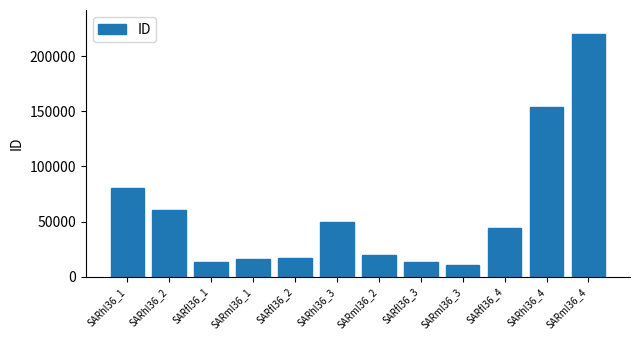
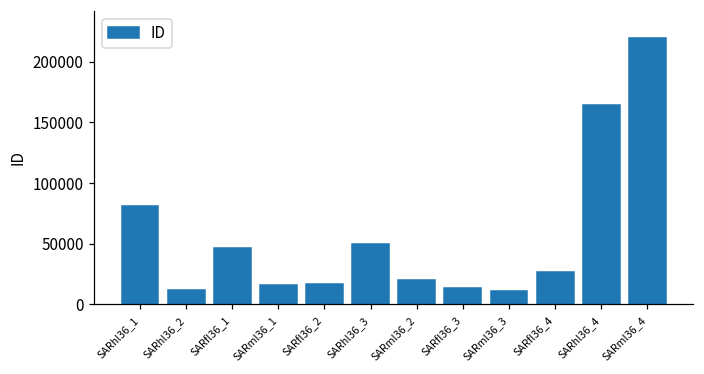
SARhl36_2: 61000 -> 12000
SARfl36_1: 13000 -> 47000
SARfl36_4: 45000 -> 27000
SARhl36_4: 154000 -> 165000
